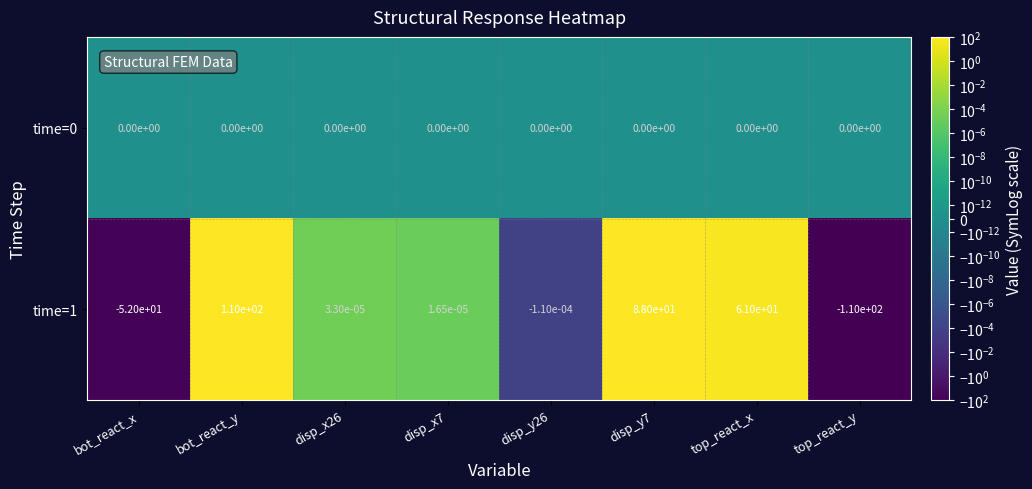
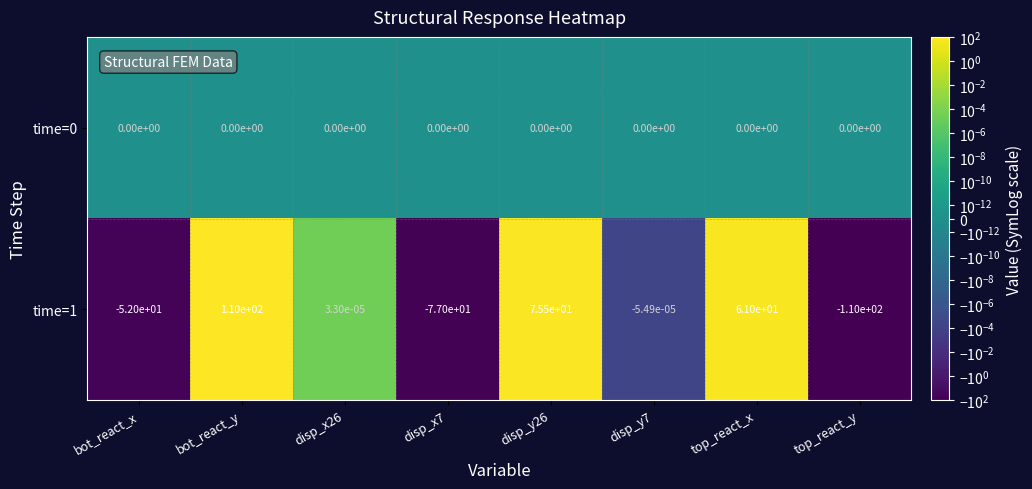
time=1, disp_x7: 1.65e-05 -> -7.70e+01
time=1, disp_y26: -1.10e-04 -> 7.55e+01
time=1, disp_y7: 8.80e+01 -> -5.49e-05
